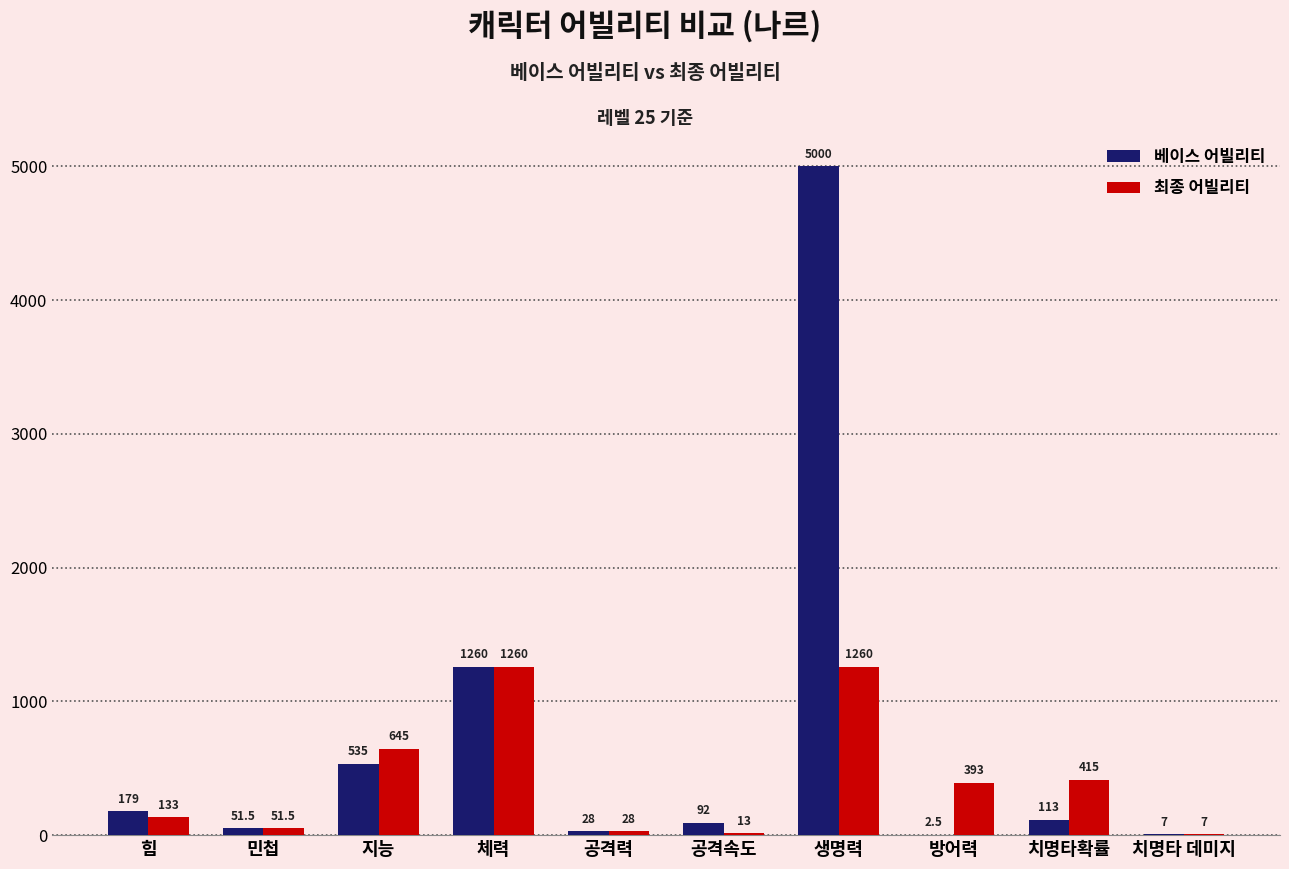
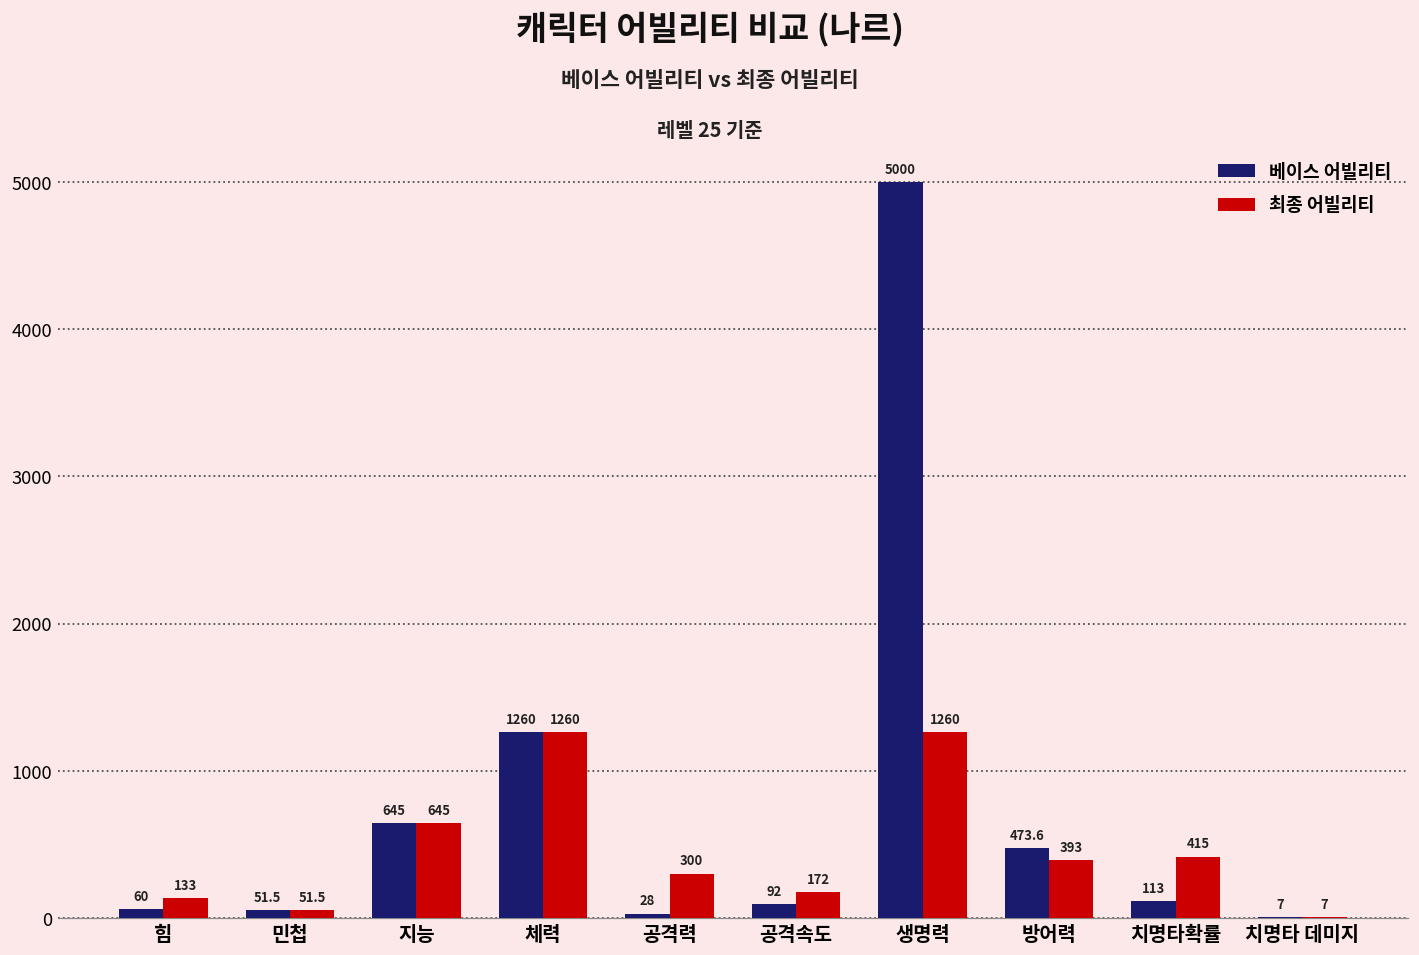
베이스 어빌리티, 힘: 179 -> 60
베이스 어빌리티, 지능: 535 -> 645
최종 어빌리티, 공격력: 28 -> 300
최종 어빌리티, 공격속도: 13 -> 172
베이스 어빌리티, 방어력: 2.5 -> 473.6
